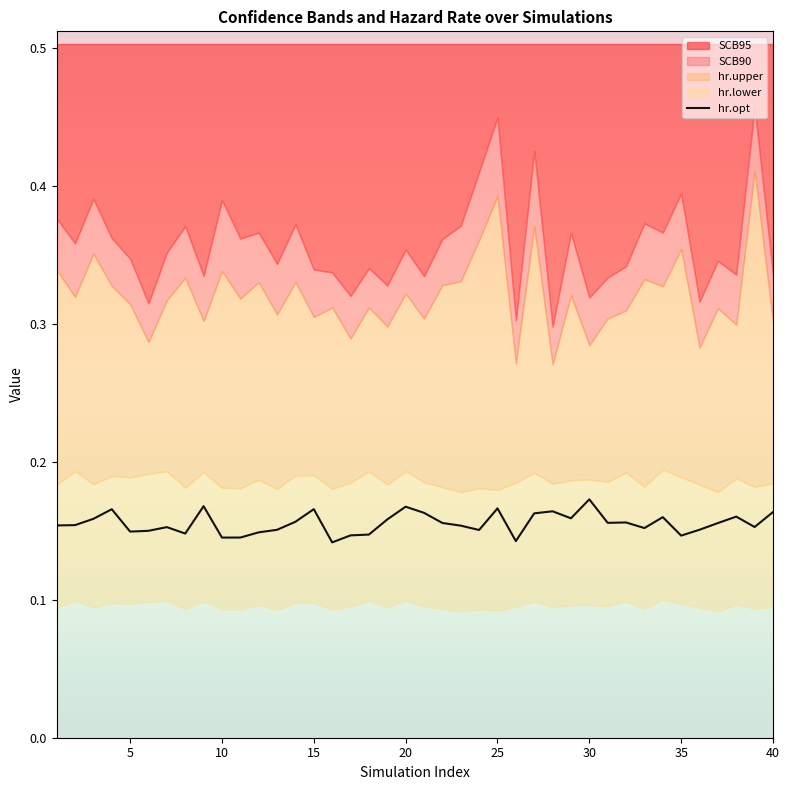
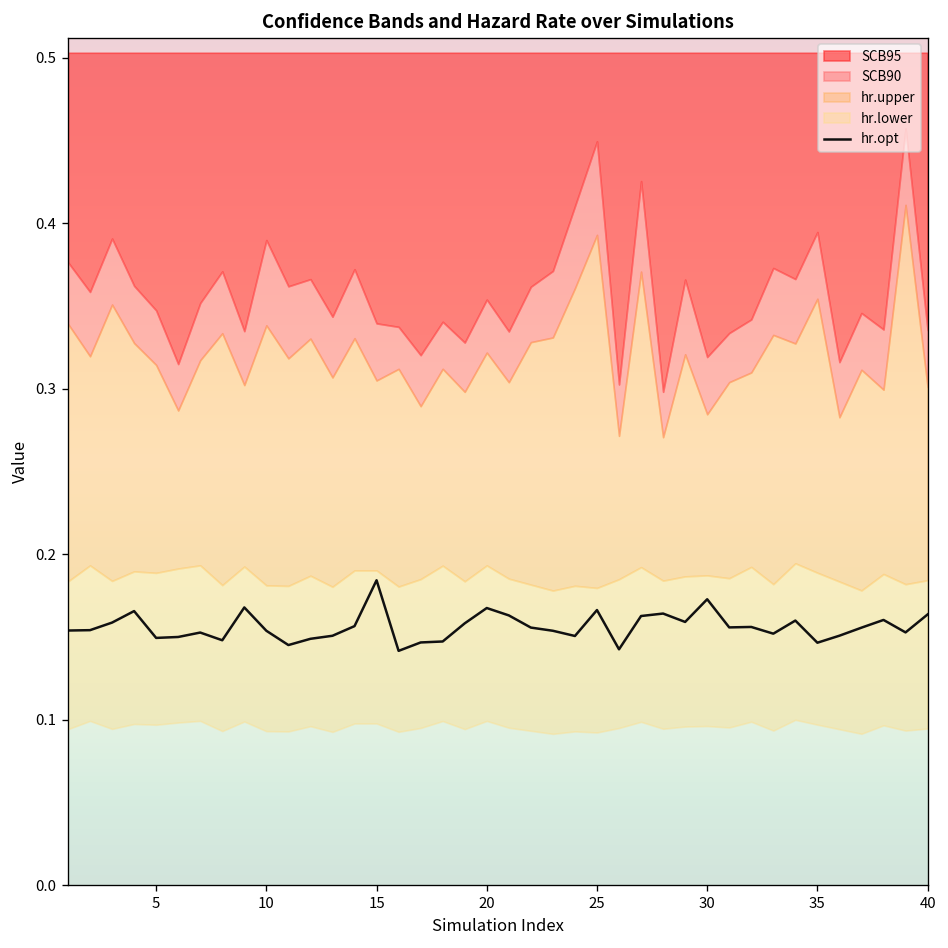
hr.opt, 10: 0.145 -> 0.154
hr.opt, 15: 0.166 -> 0.184
